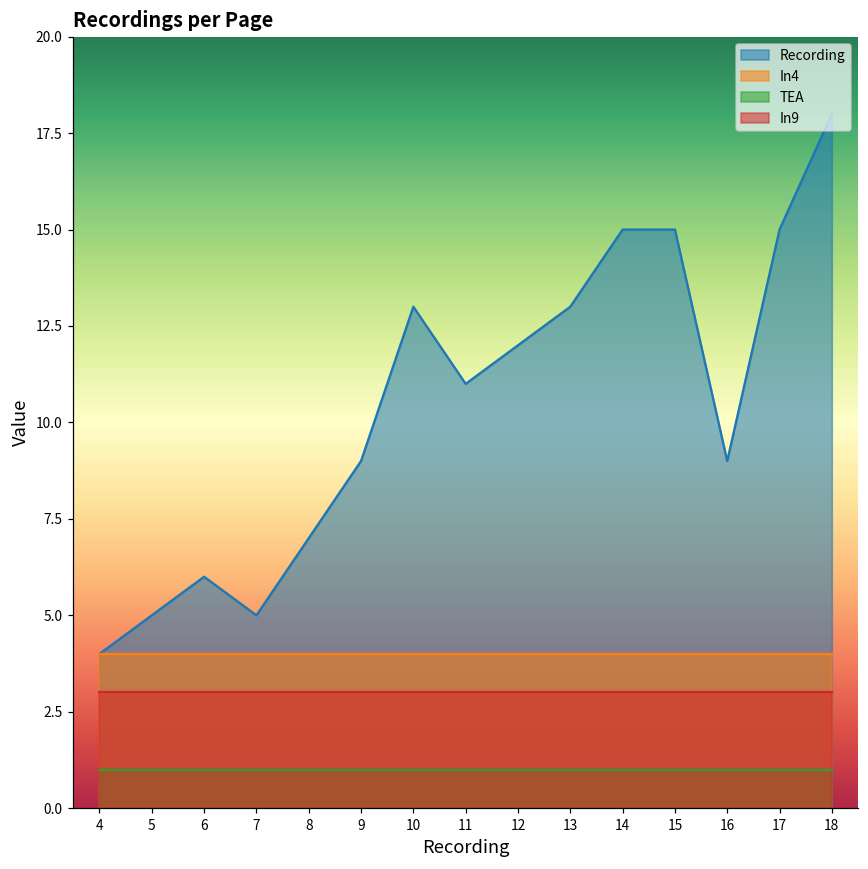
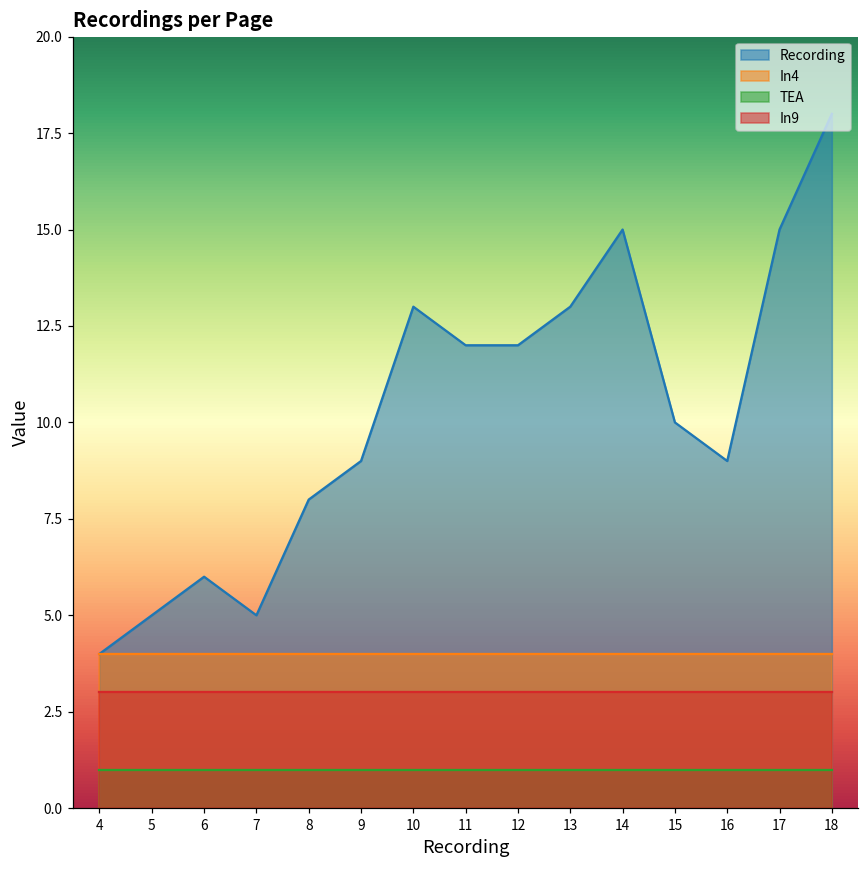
Recording, 8: 7 -> 8
Recording, 11: 11 -> 12
Recording, 15: 15 -> 10
